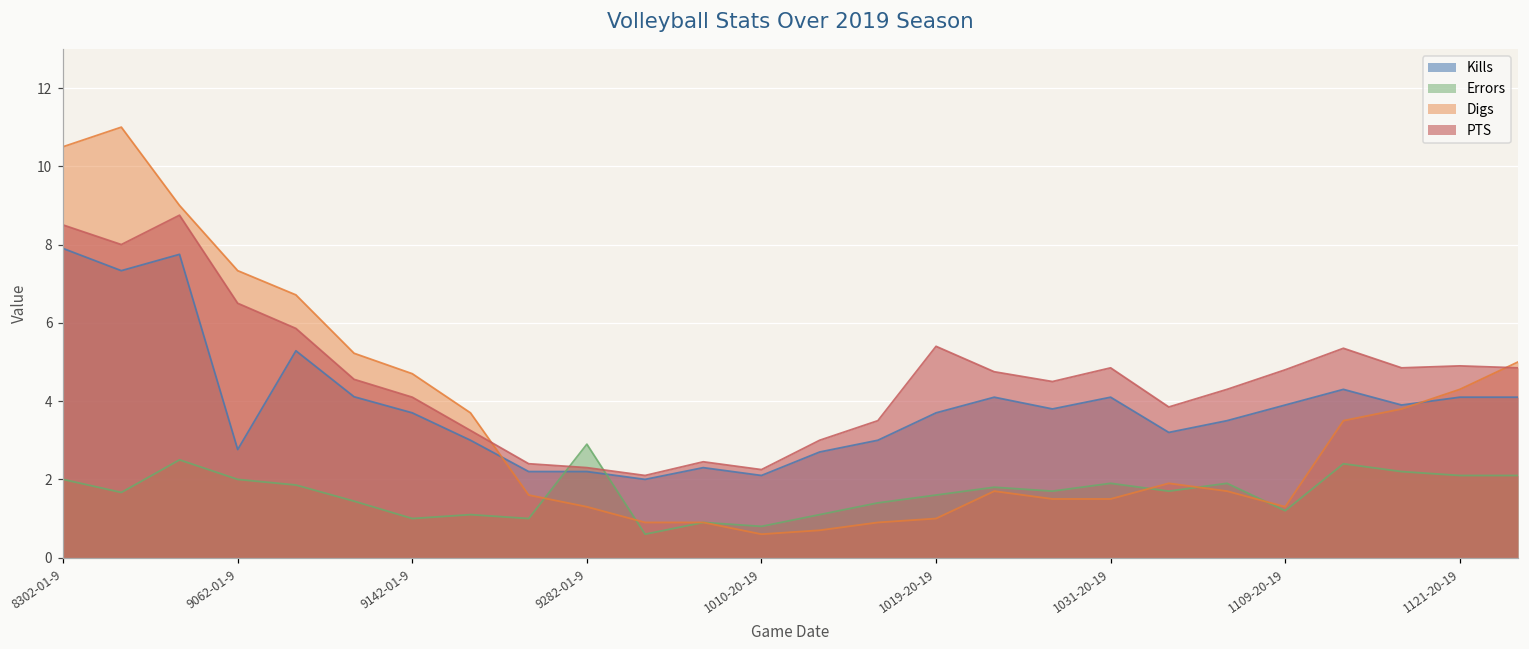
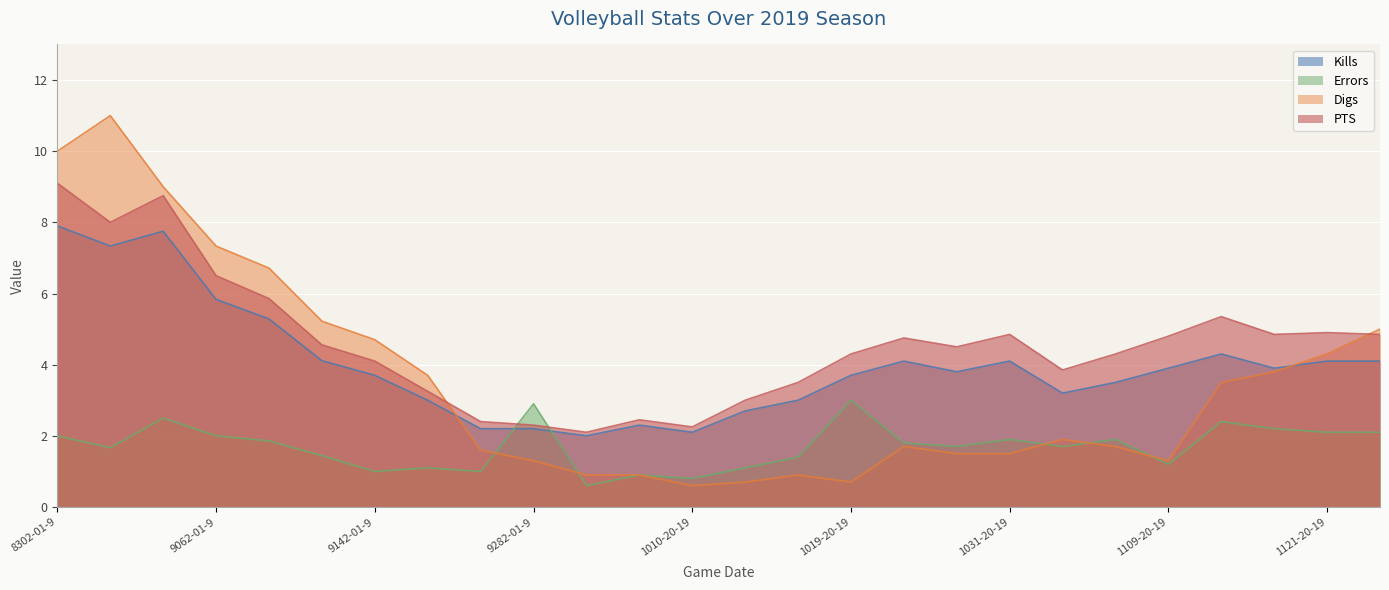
Digs, 8302-01-9: 10.5 -> 10.0
PTS, 8302-01-9: 8.5 -> 9.1
Kills, 9062-01-9: 2.8 -> 5.8
Errors, 1019-20-19: 1.6 -> 3.0
Digs, 1019-20-19: 1.0 -> 0.7
PTS, 1019-20-19: 5.4 -> 4.3
